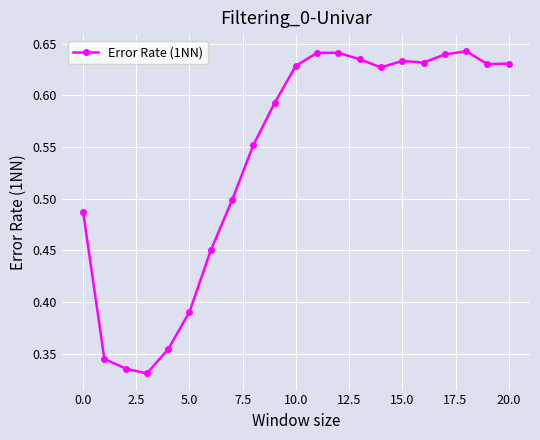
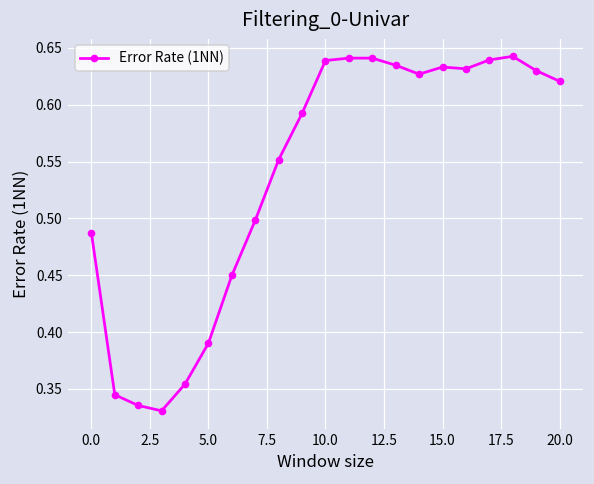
10.0: 0.629 -> 0.639
20.0: 0.631 -> 0.621
